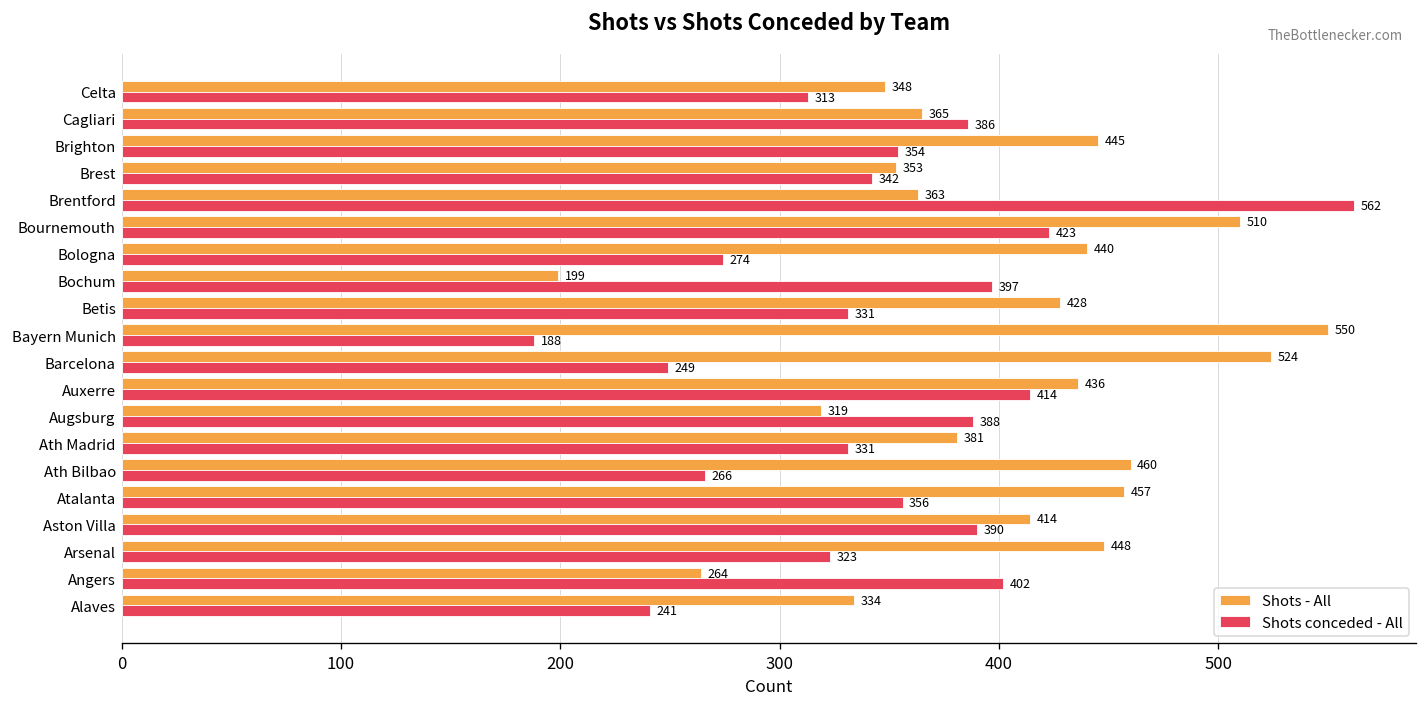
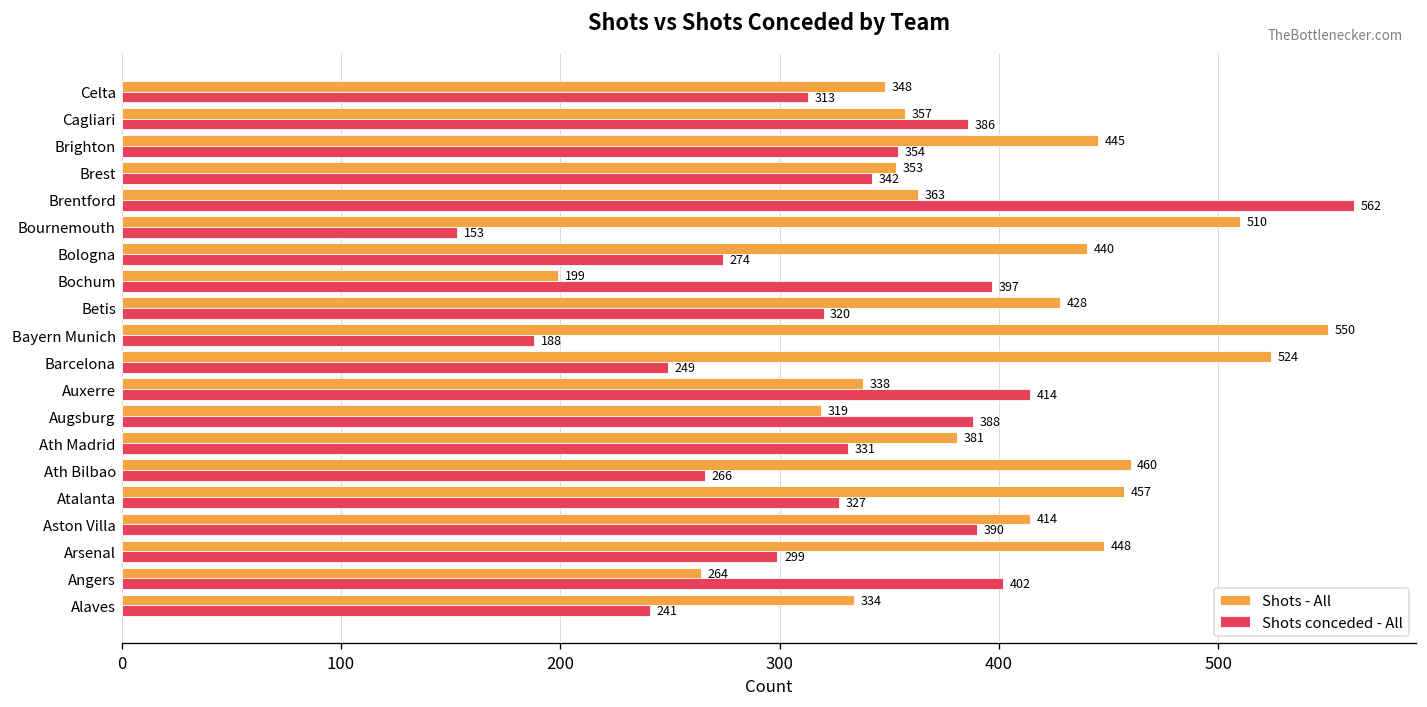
Shots - All, Cagliari: 365 -> 357
Shots conceded - All, Bournemouth: 423 -> 153
Shots conceded - All, Betis: 331 -> 320
Shots - All, Auxerre: 436 -> 338
Shots conceded - All, Atalanta: 356 -> 327
Shots conceded - All, Arsenal: 323 -> 299
